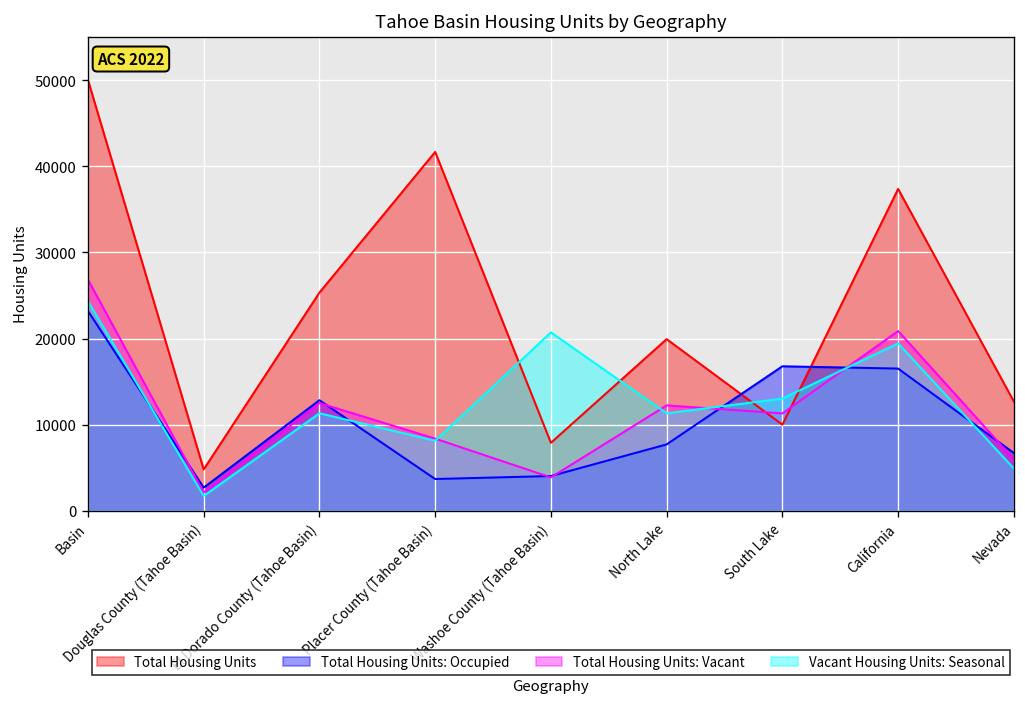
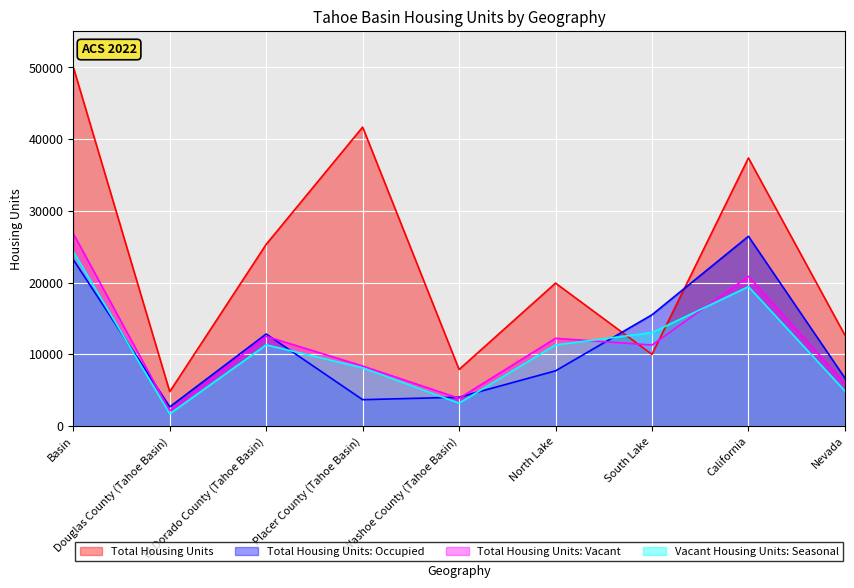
Vacant Housing Units: Seasonal, Washoe County (Tahoe Basin): 21000 -> 3000
Total Housing Units: Occupied, South Lake: 17000 -> 16000
Total Housing Units: Occupied, California: 17000 -> 26000
